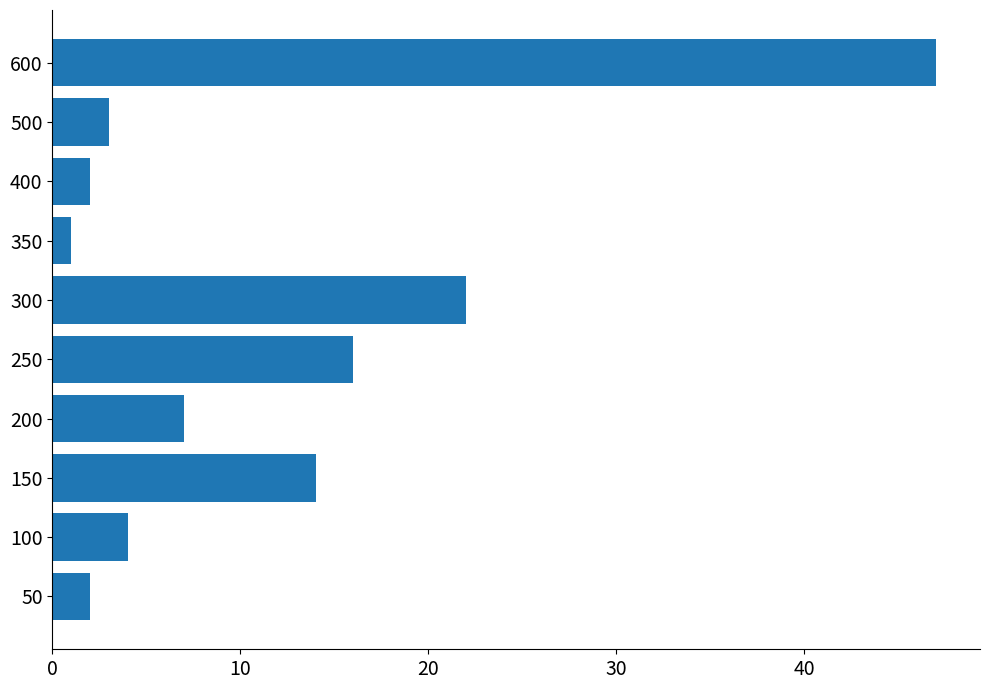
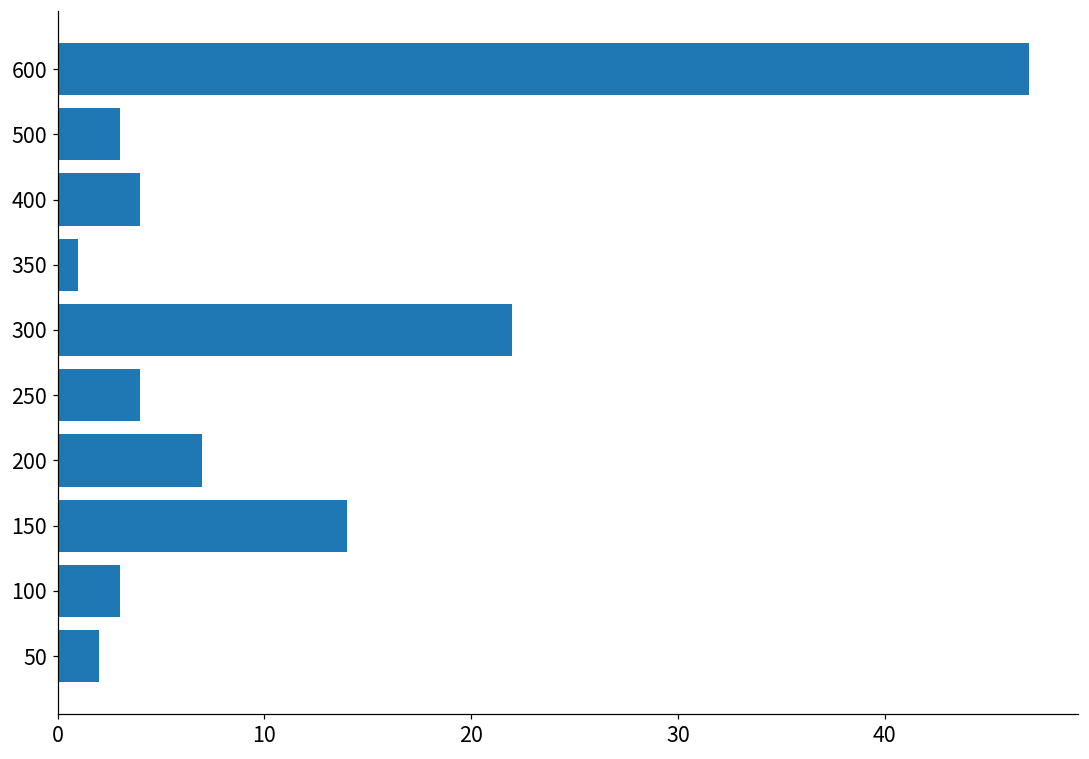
400: 2 -> 4
250: 16 -> 4
100: 4 -> 3
